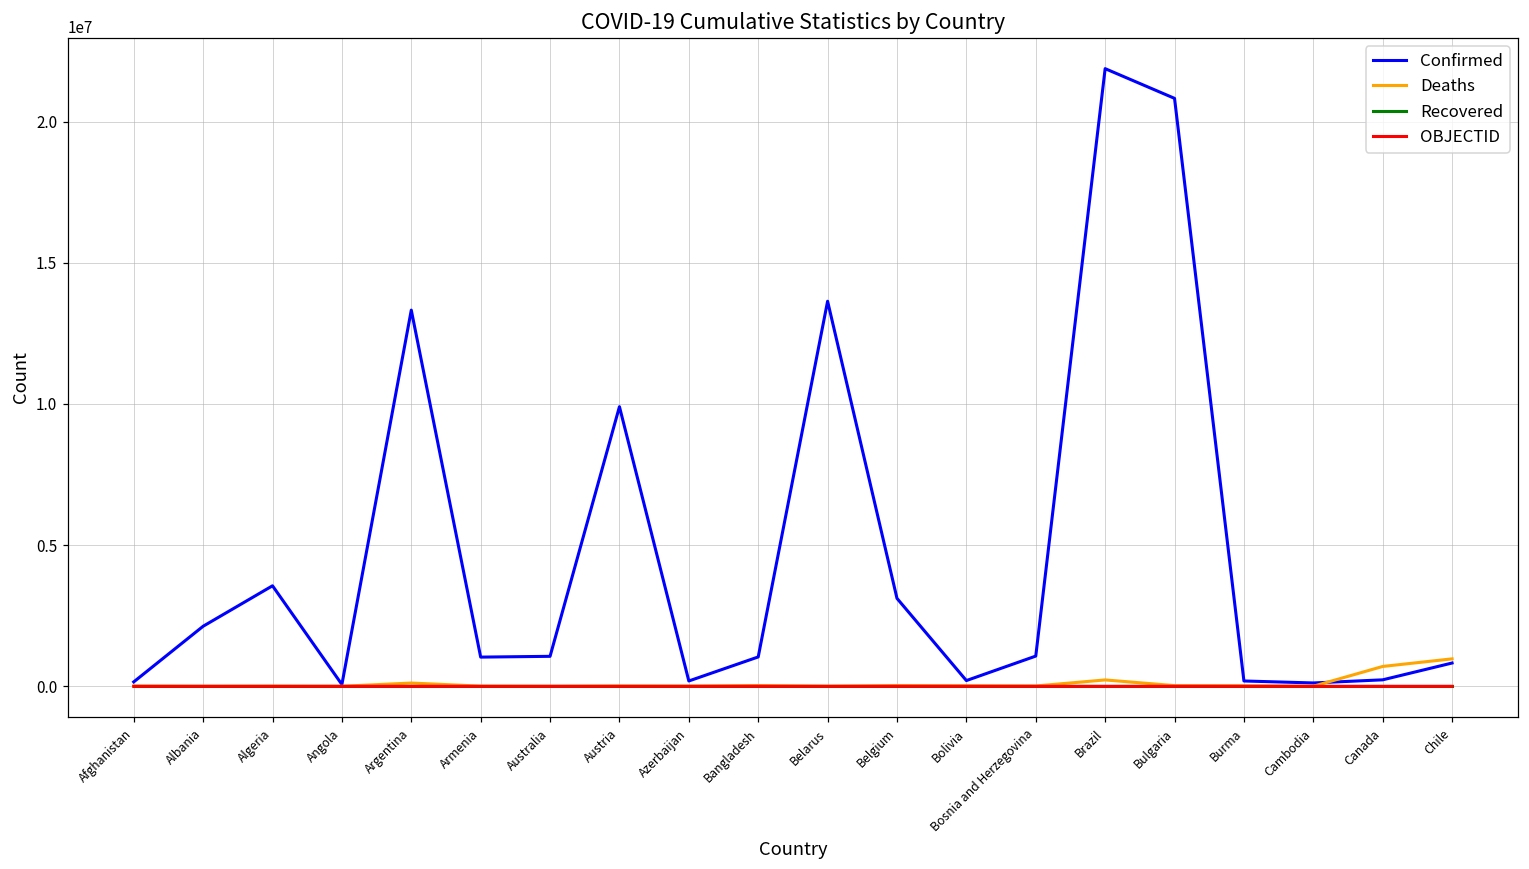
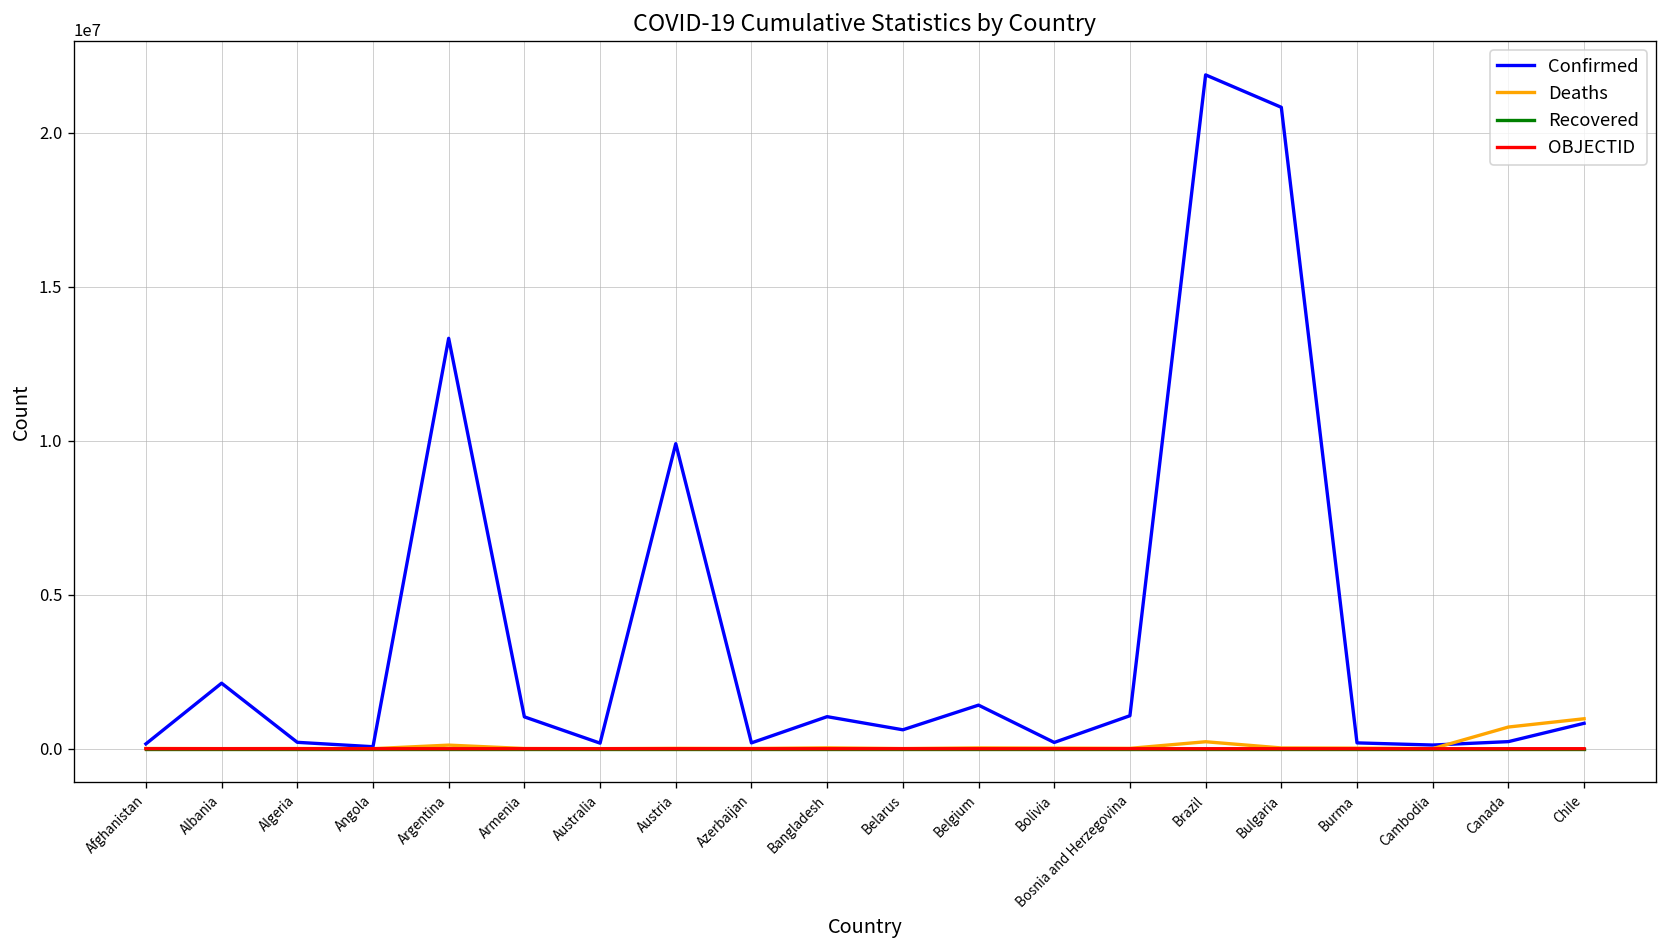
Confirmed, Algeria: 3600000 -> 200000
Confirmed, Australia: 1100000 -> 200000
Confirmed, Belarus: 13600000 -> 600000
Confirmed, Belgium: 3100000 -> 1400000
